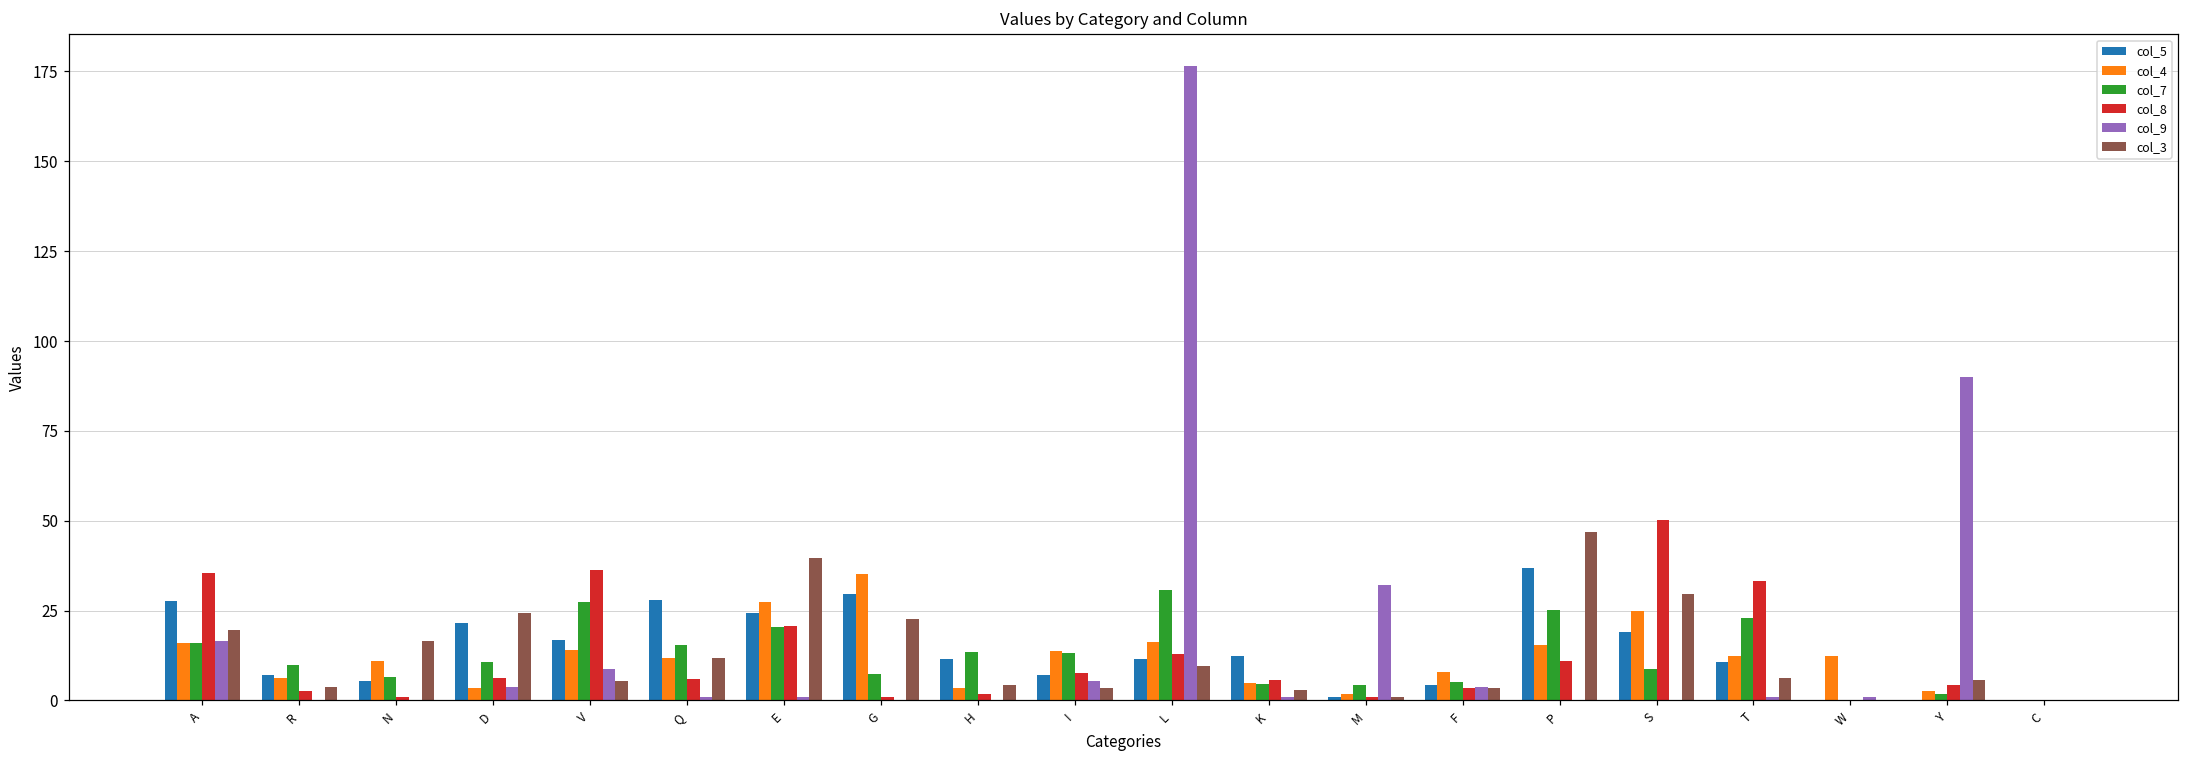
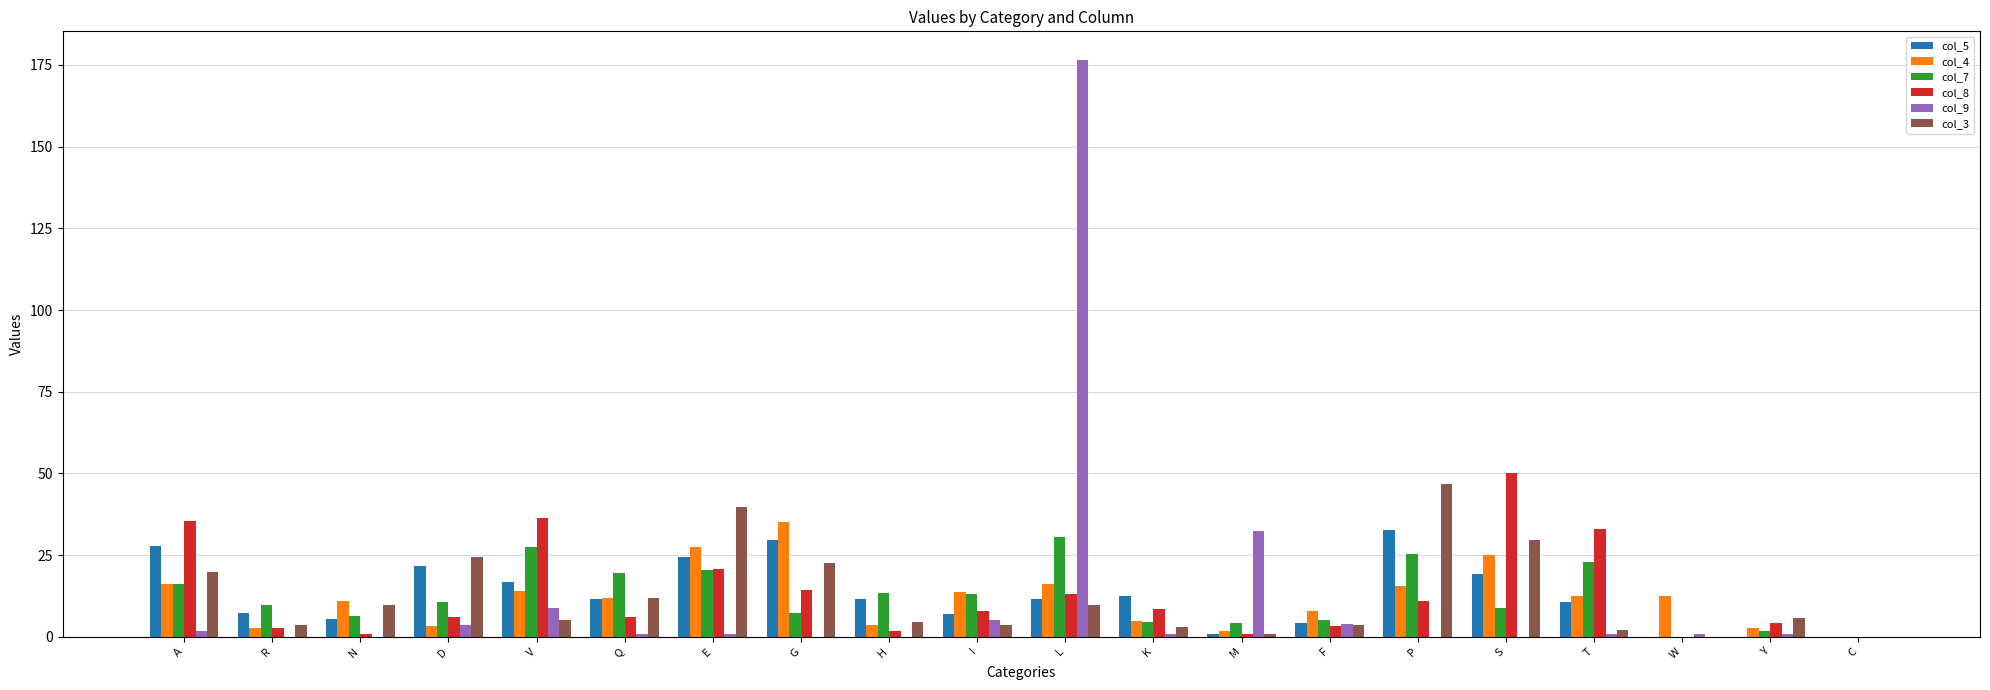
col_9, A: 17 -> 2
col_4, R: 6 -> 3
col_3, N: 17 -> 10
col_5, Q: 28 -> 12
col_7, Q: 15 -> 20
col_8, G: 1 -> 14
col_8, K: 6 -> 9
col_5, P: 37 -> 33
col_3, T: 6 -> 2
col_9, Y: 90 -> 1
